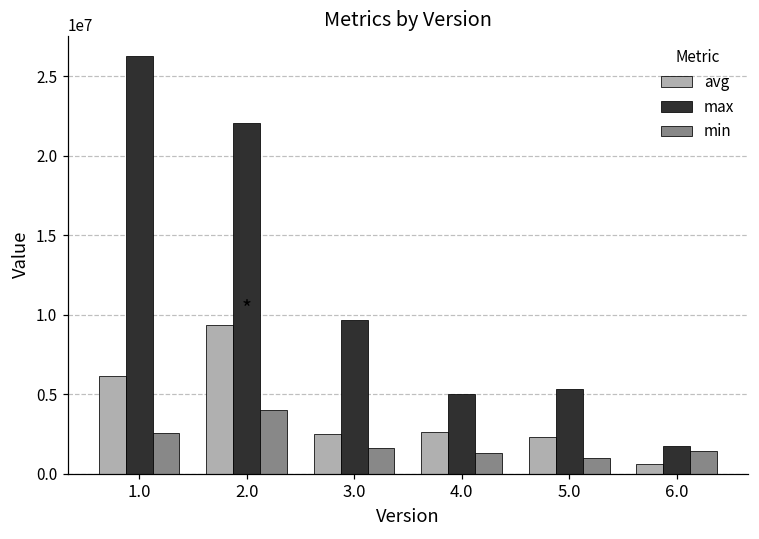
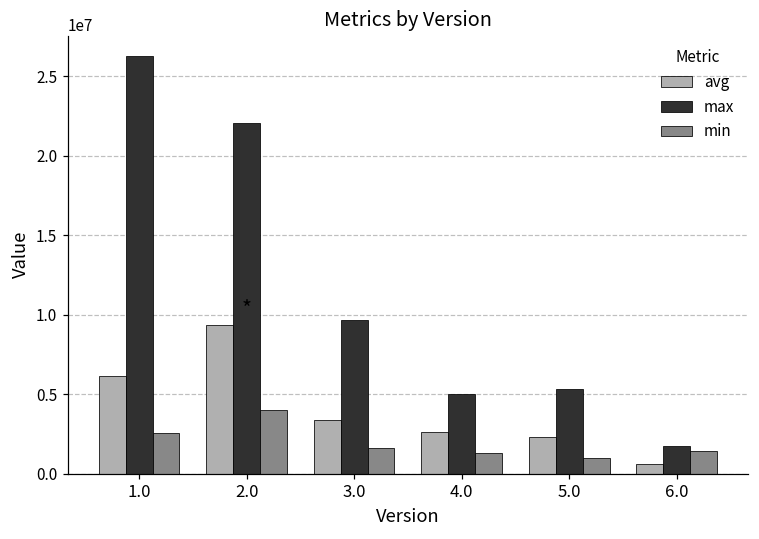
avg, 3.0: 2500000 -> 3400000
